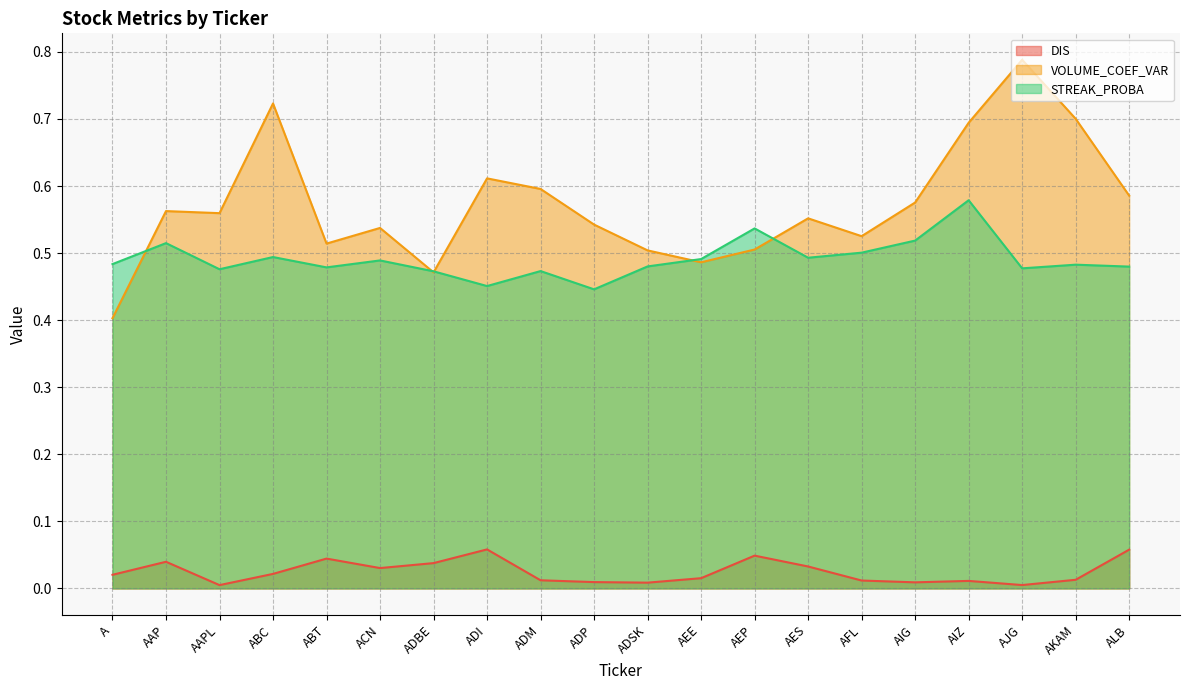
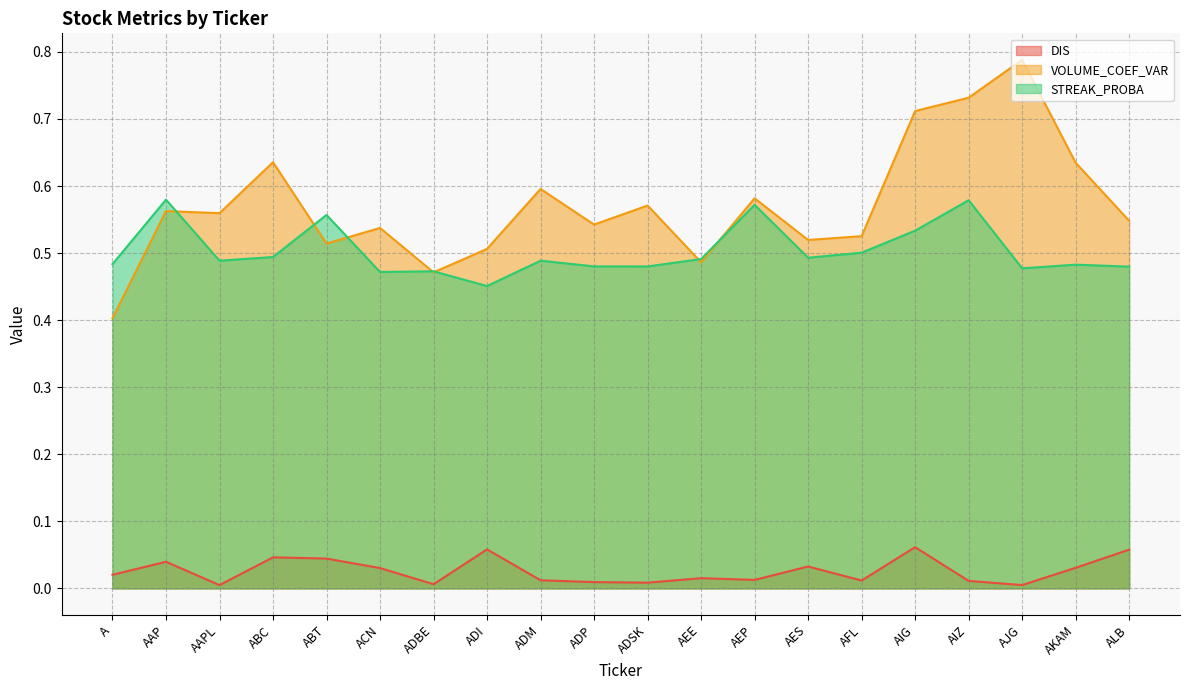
STREAK_PROBA, AAP: 0.51 -> 0.58
STREAK_PROBA, AAPL: 0.48 -> 0.49
DIS, ABC: 0.02 -> 0.05
VOLUME_COEF_VAR, ABC: 0.72 -> 0.64
STREAK_PROBA, ABT: 0.48 -> 0.56
STREAK_PROBA, ACN: 0.49 -> 0.47
DIS, ADBE: 0.04 -> 0.01
VOLUME_COEF_VAR, ADI: 0.61 -> 0.51
STREAK_PROBA, ADM: 0.47 -> 0.49
STREAK_PROBA, ADP: 0.45 -> 0.48
VOLUME_COEF_VAR, ADSK: 0.50 -> 0.57
DIS, AEP: 0.05 -> 0.01
VOLUME_COEF_VAR, AEP: 0.51 -> 0.58
STREAK_PROBA, AEP: 0.54 -> 0.57
VOLUME_COEF_VAR, AES: 0.55 -> 0.52
DIS, AIG: 0.01 -> 0.06
VOLUME_COEF_VAR, AIG: 0.58 -> 0.71
STREAK_PROBA, AIG: 0.52 -> 0.53
VOLUME_COEF_VAR, AIZ: 0.69 -> 0.73
DIS, AKAM: 0.01 -> 0.03
VOLUME_COEF_VAR, AKAM: 0.70 -> 0.63
VOLUME_COEF_VAR, ALB: 0.59 -> 0.55
